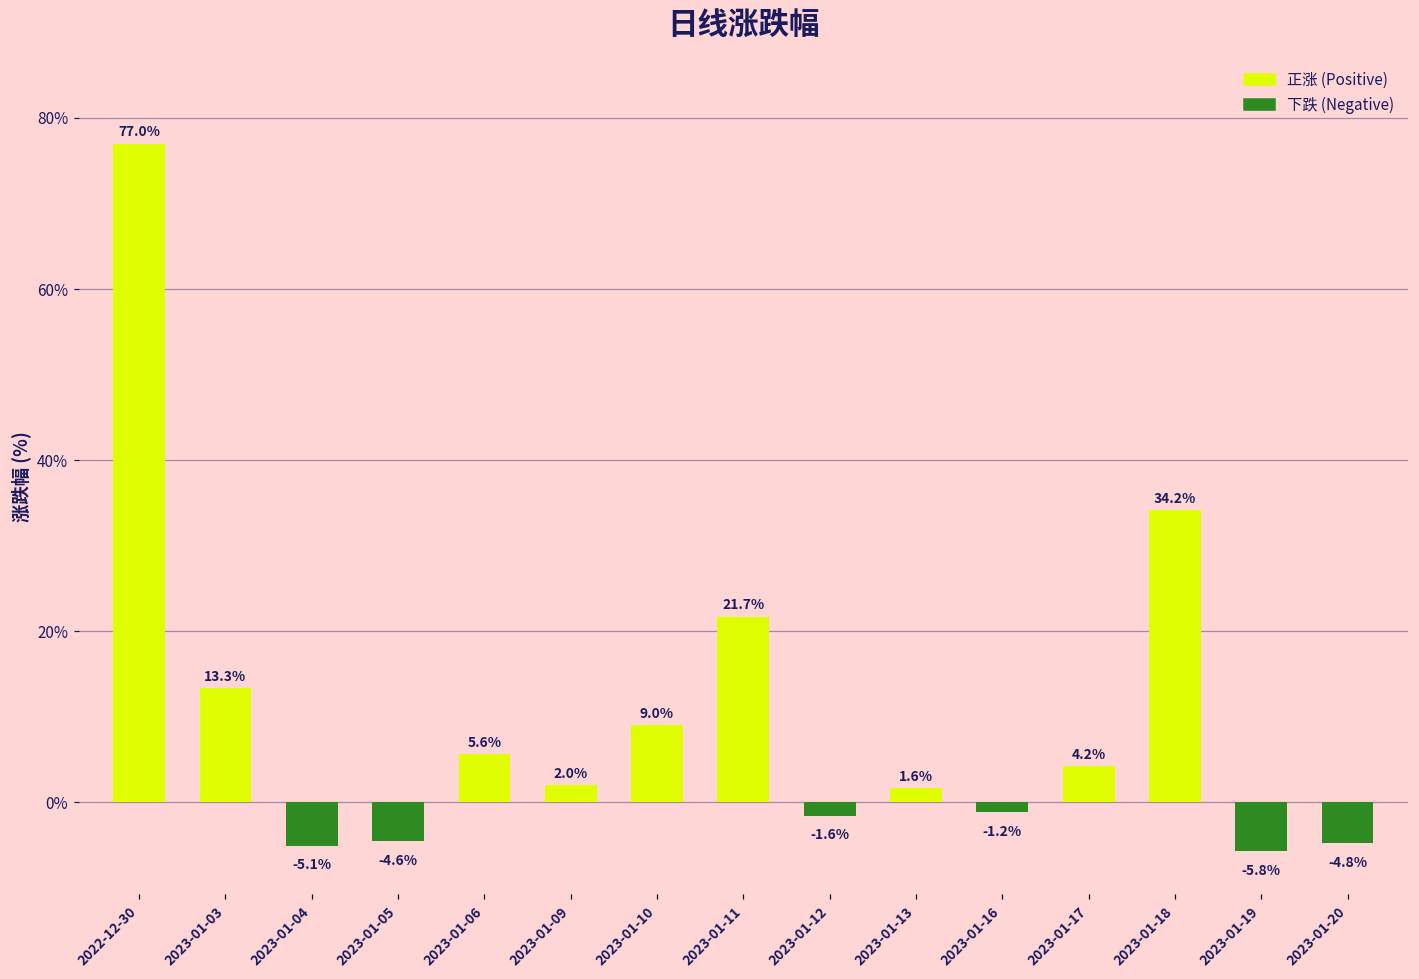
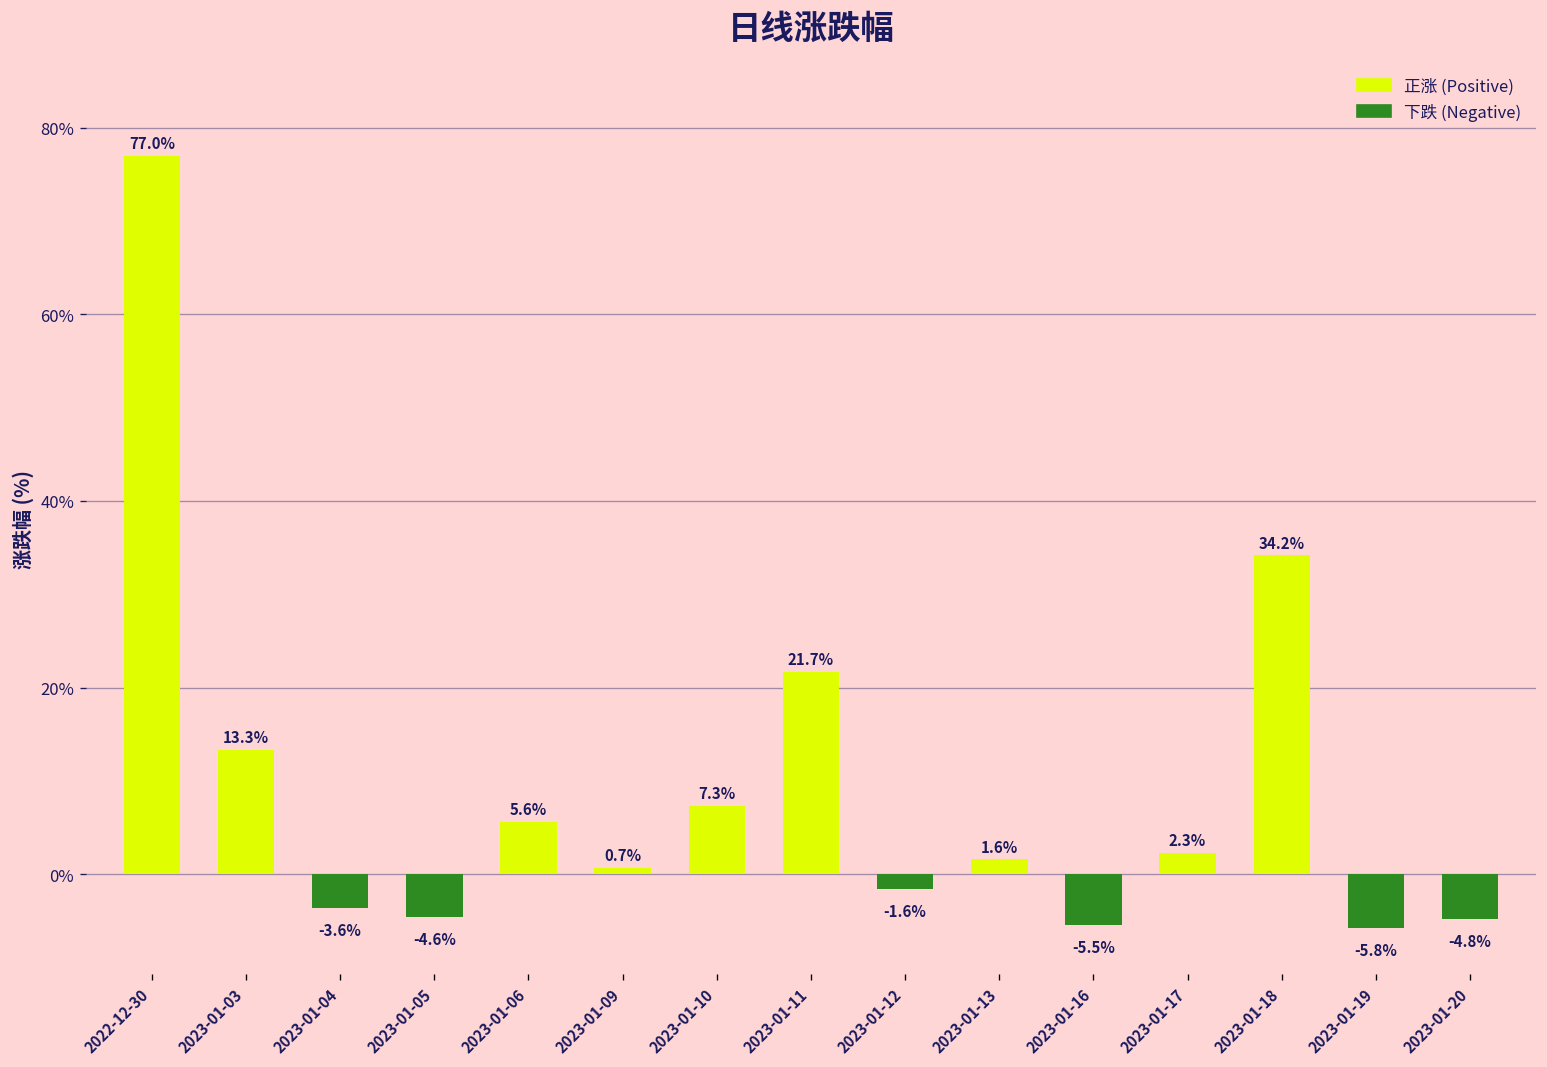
2023-01-04: -5.1% -> -3.6%
2023-01-09: 2.0% -> 0.7%
2023-01-10: 9.0% -> 7.3%
2023-01-16: -1.2% -> -5.5%
2023-01-17: 4.2% -> 2.3%
